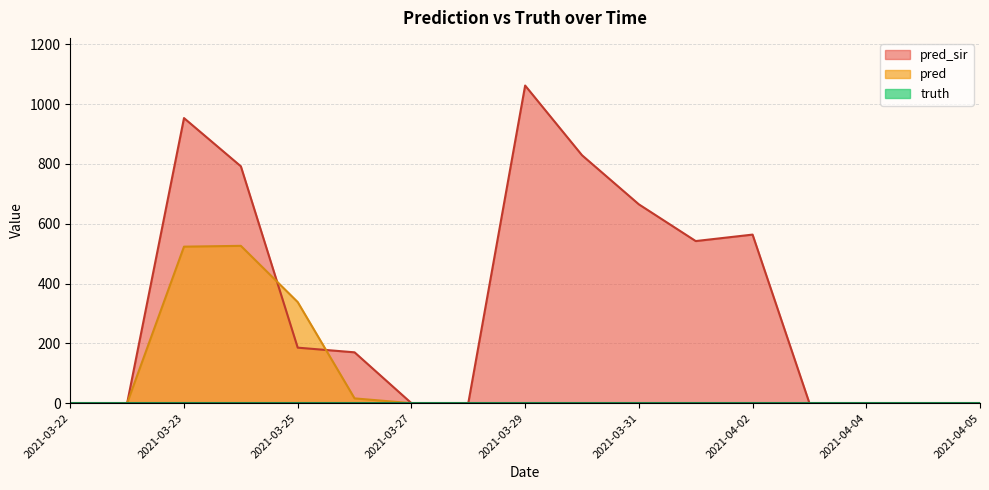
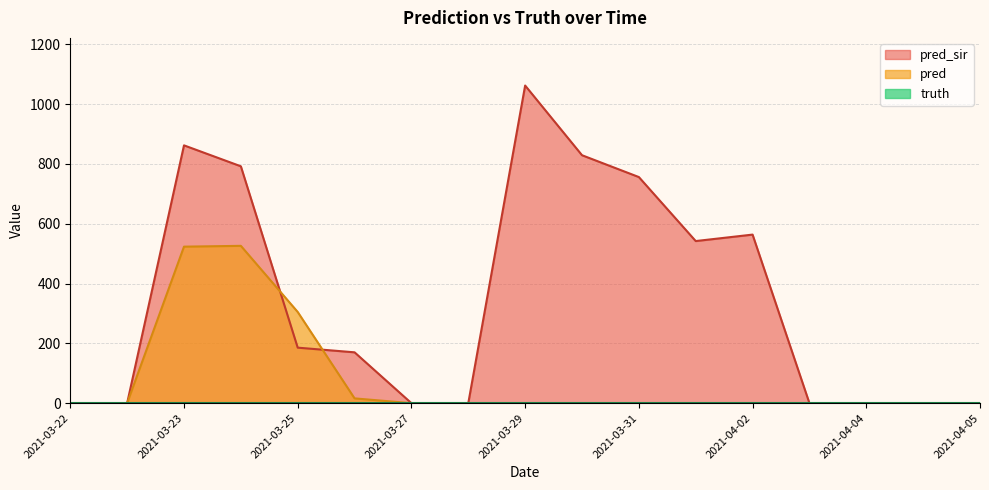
pred_sir, 2021-03-23: 950 -> 860
pred, 2021-03-25: 340 -> 300
pred_sir, 2021-03-31: 660 -> 760
